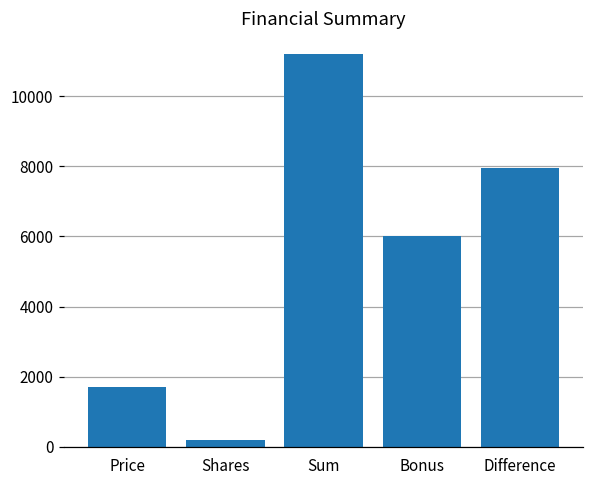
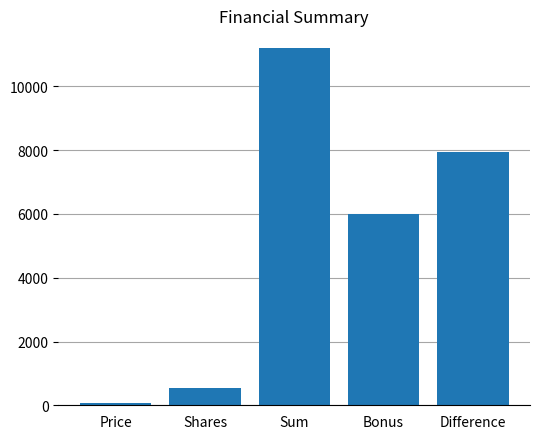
Price: 1700 -> 100
Shares: 200 -> 500
